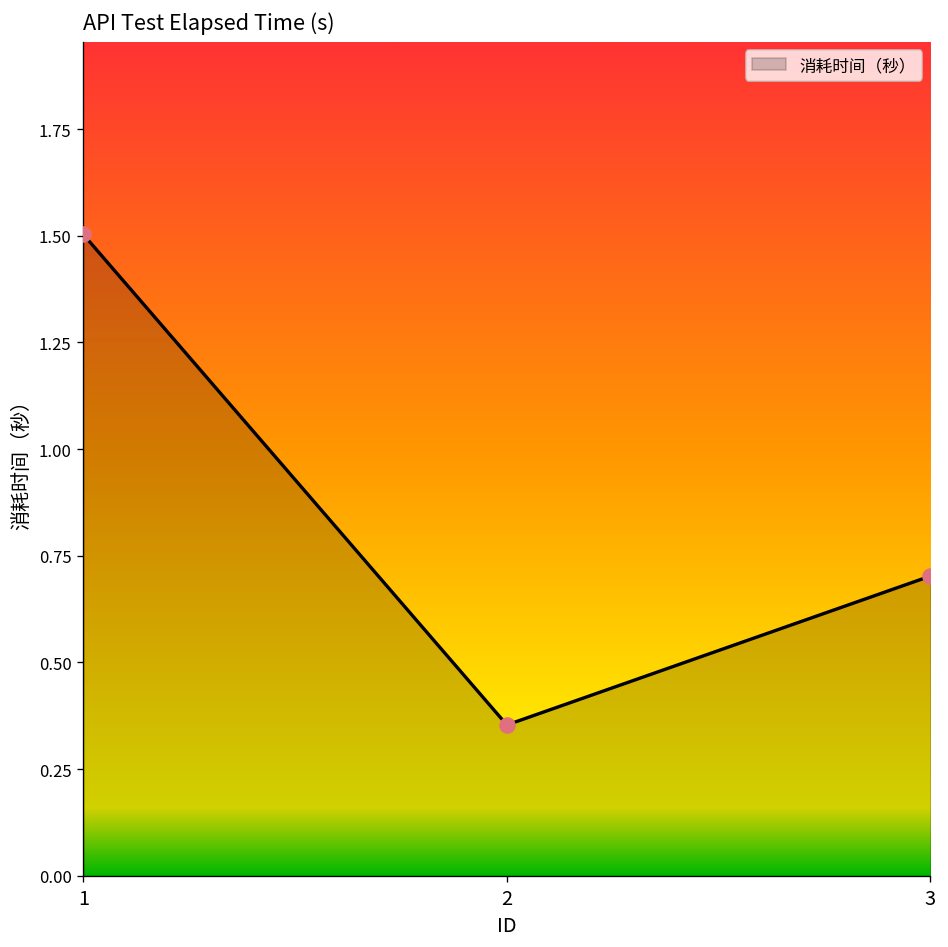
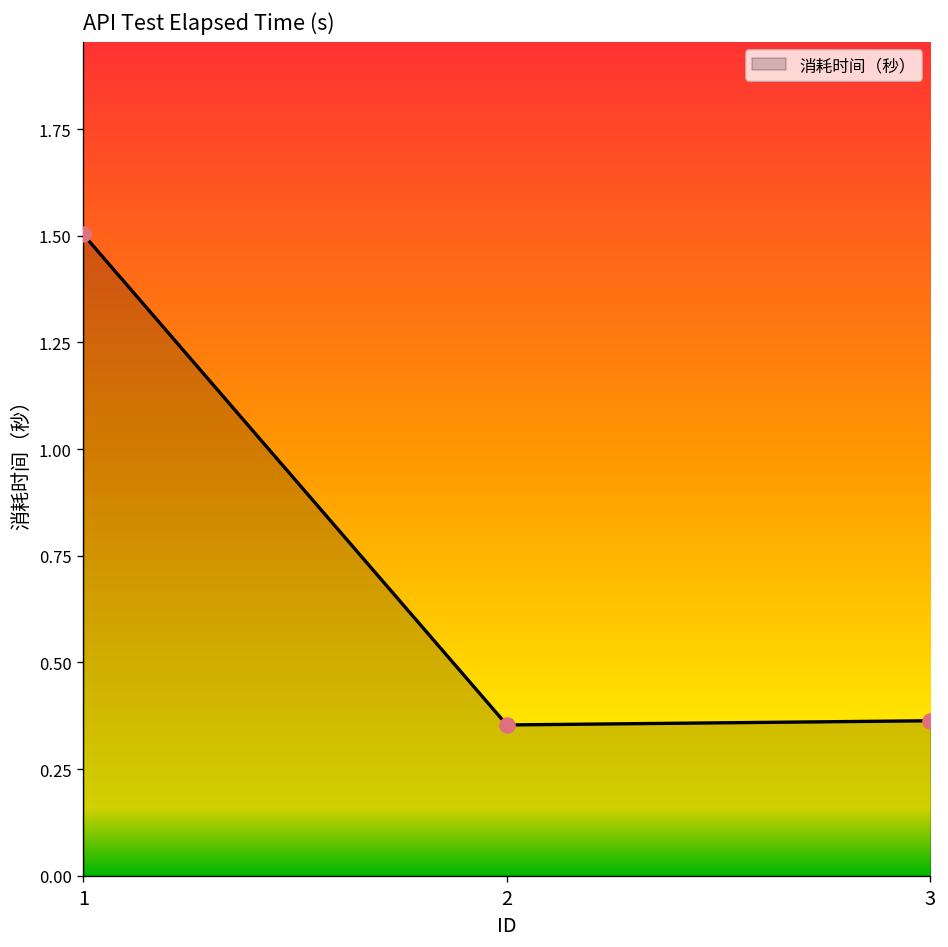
3: 0.70 -> 0.36
